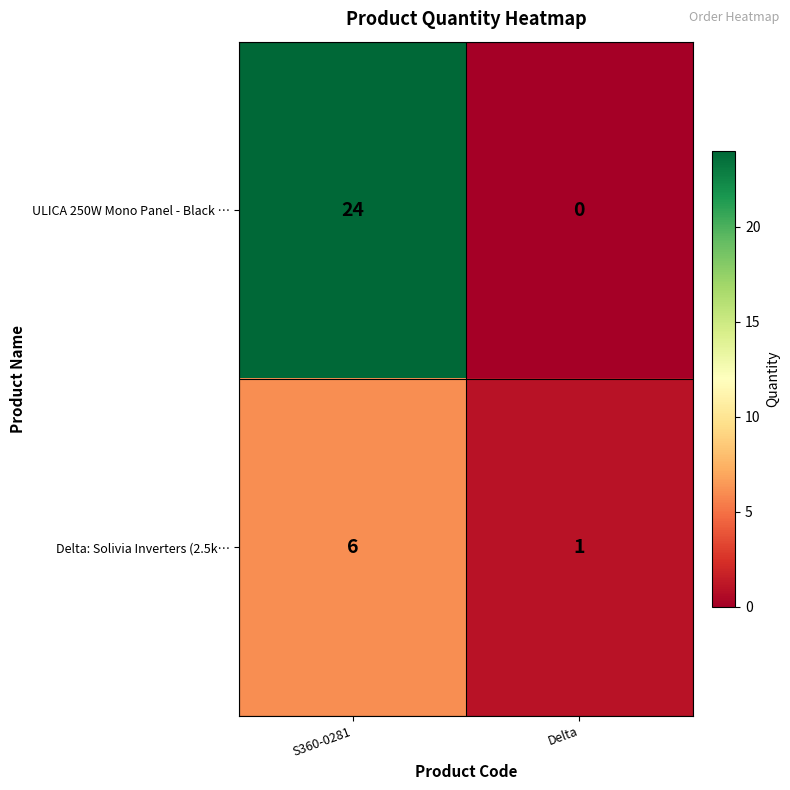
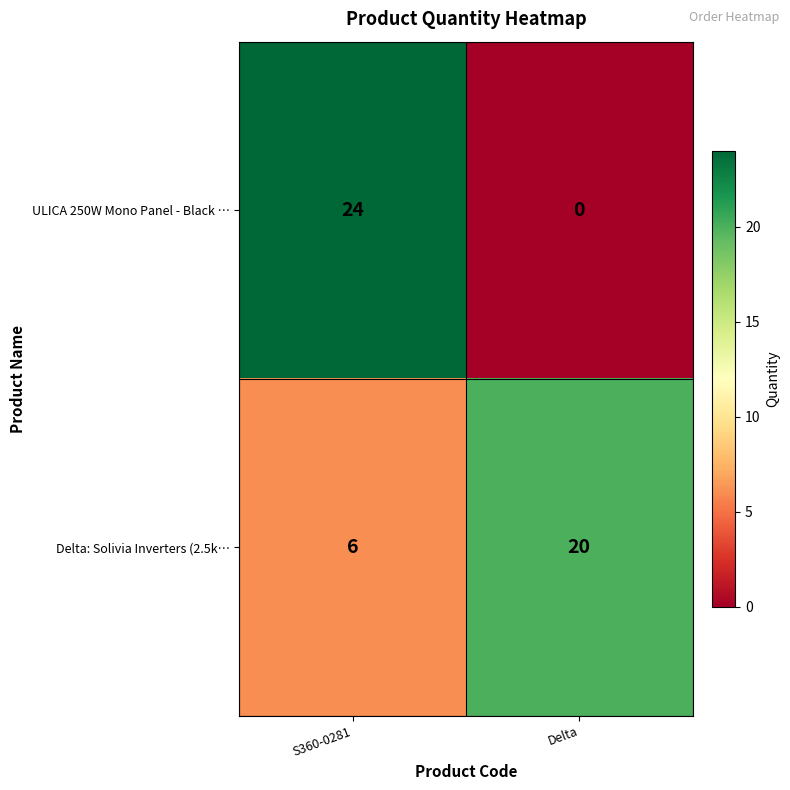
Delta: Solivia Inverters (2.5k…, Delta: 1 -> 20
